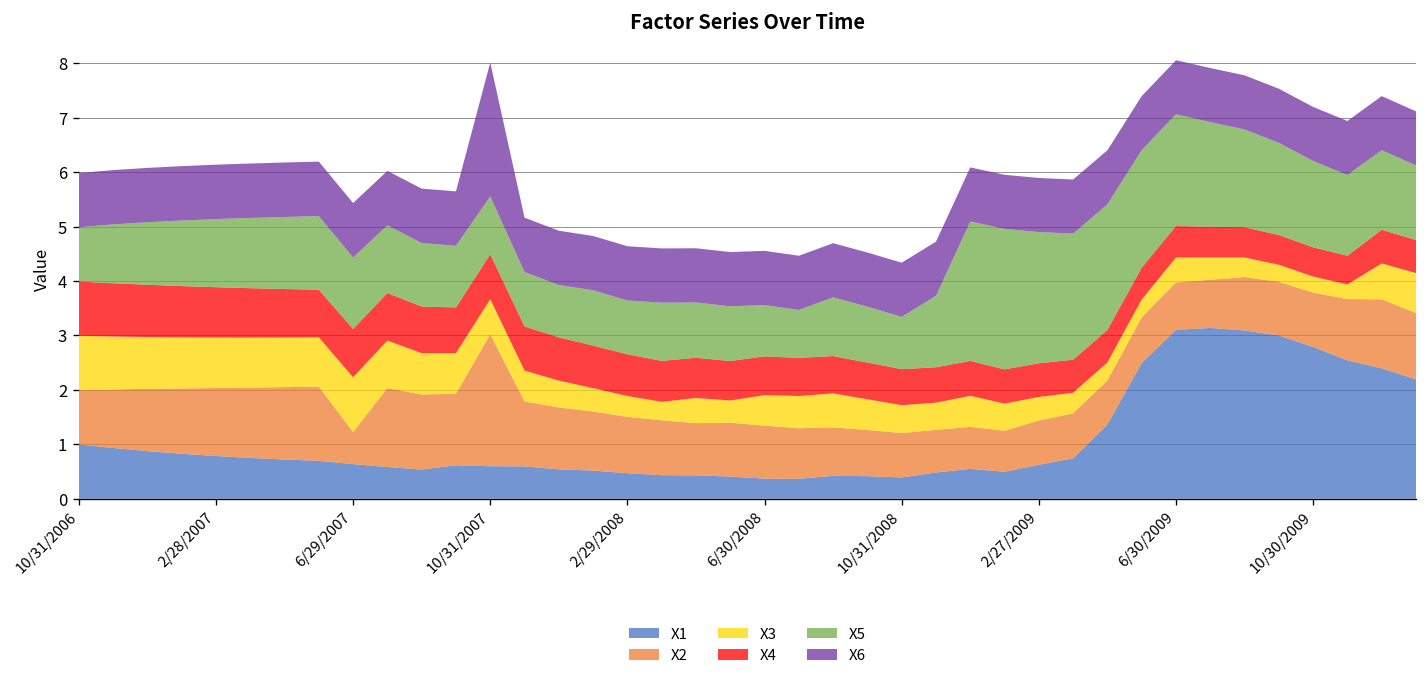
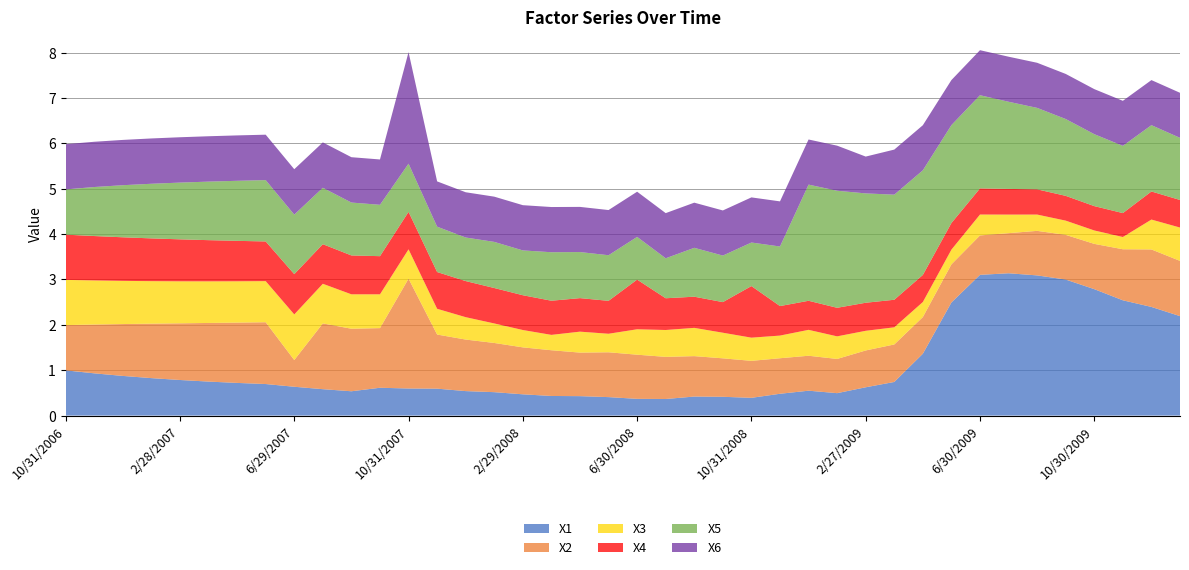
X4, 6/30/2008: 0.7 -> 1.1
X4, 10/31/2008: 0.7 -> 1.1
X6, 2/27/2009: 1.0 -> 0.8
